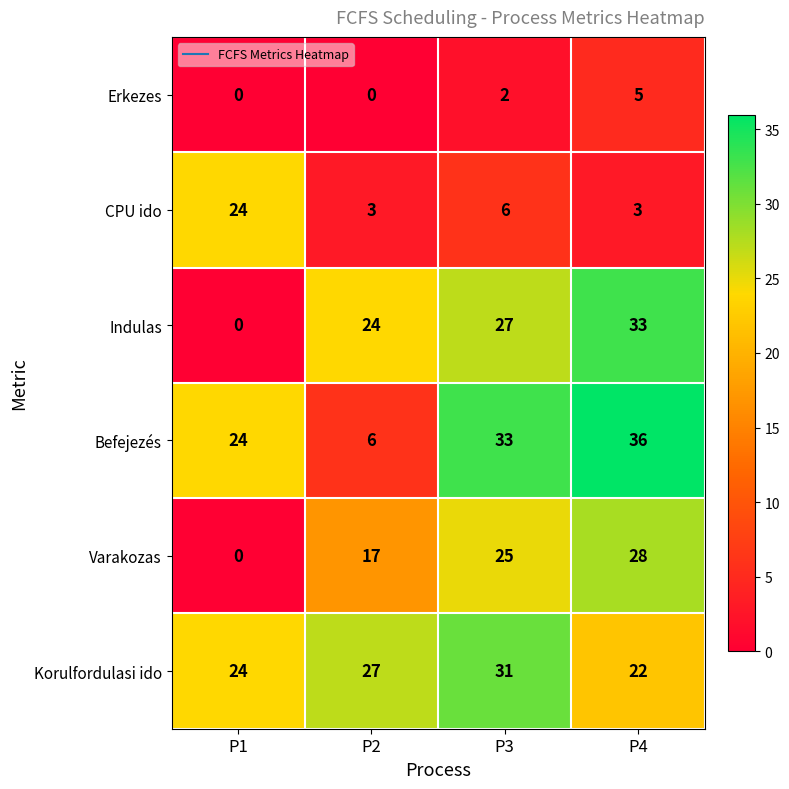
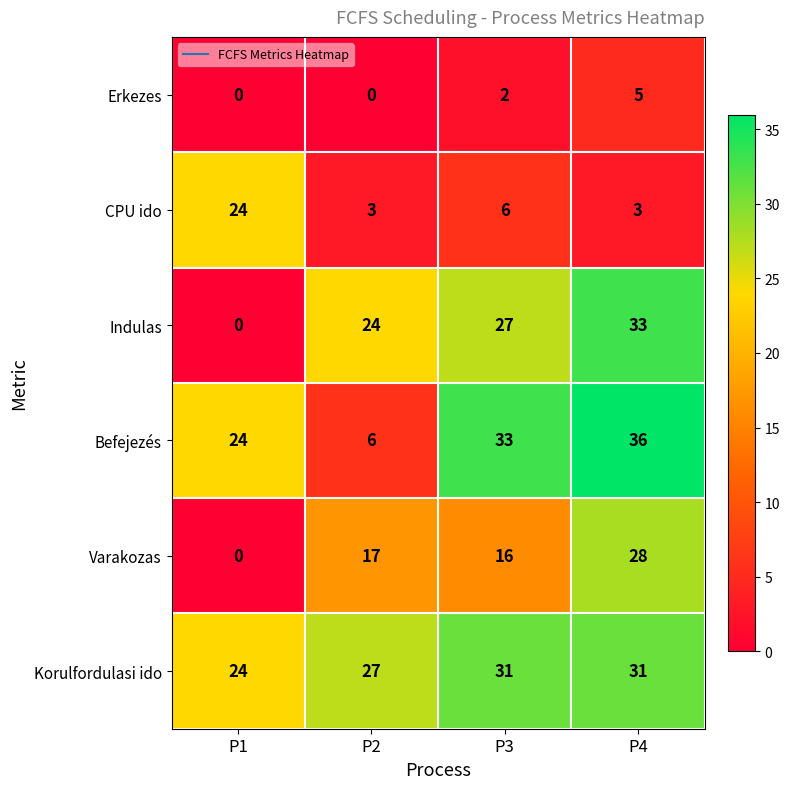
Varakozas, P3: 25 -> 16
Korulfordulasi ido, P4: 22 -> 31
